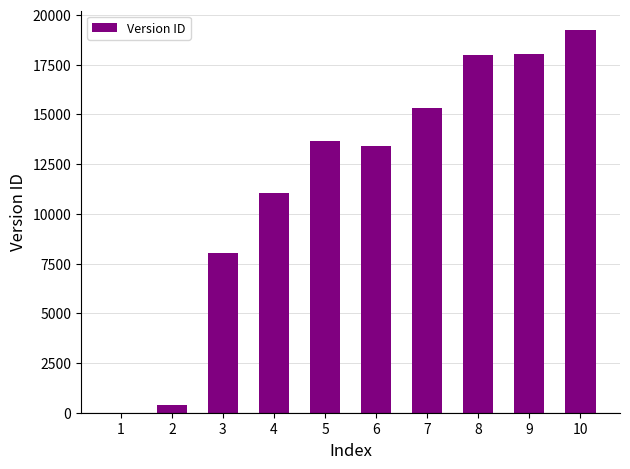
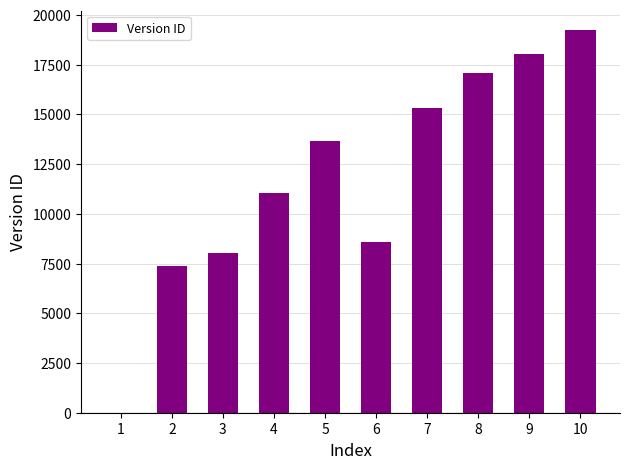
2: 400 -> 7400
6: 13400 -> 8600
8: 18000 -> 17100
